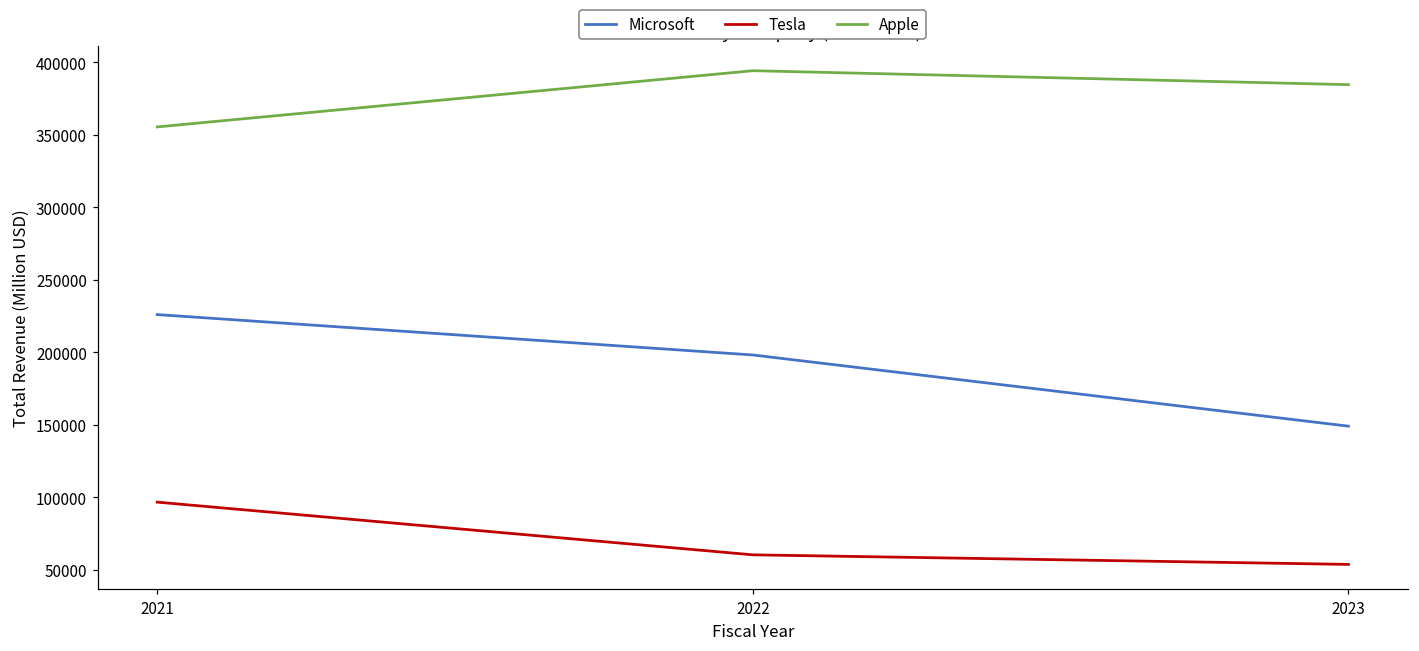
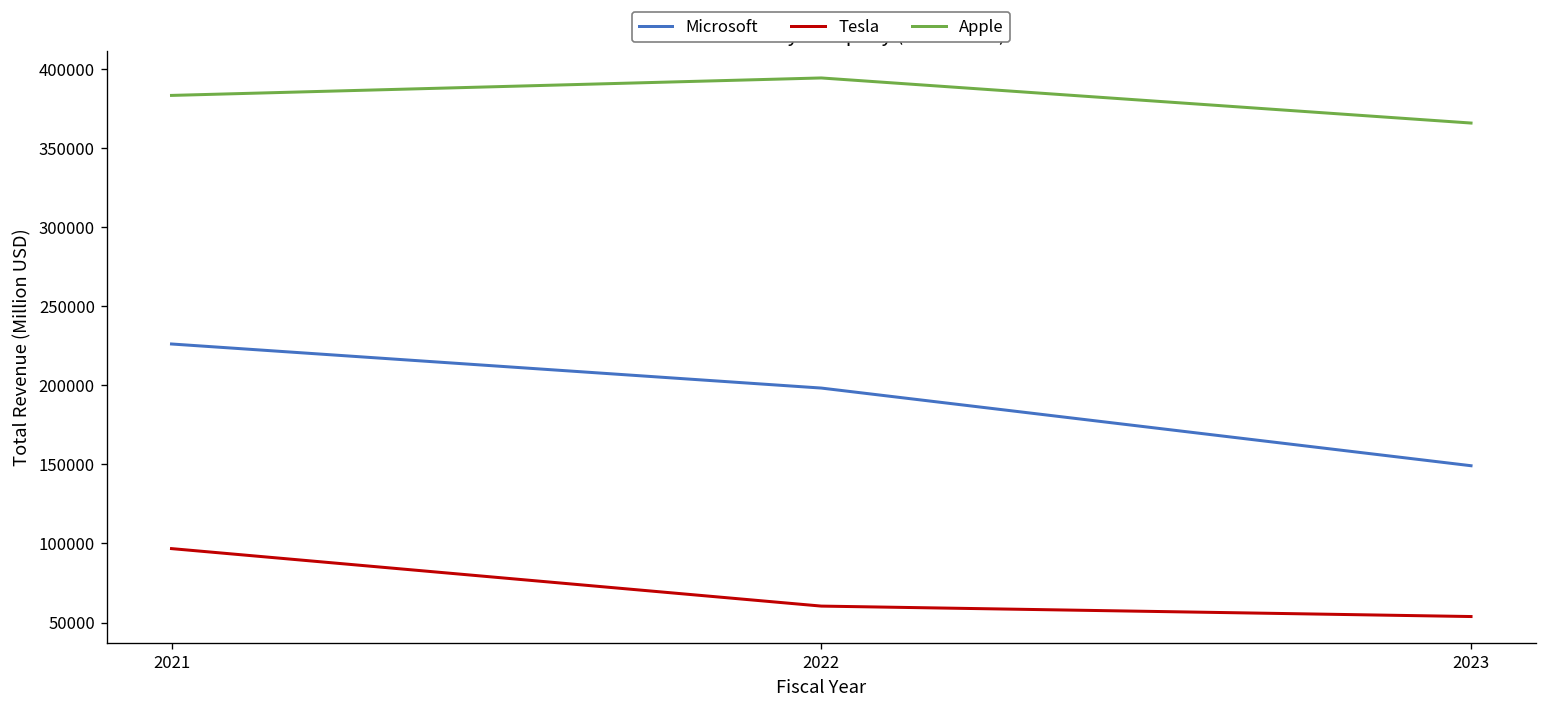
Apple, 2021: 356000 -> 383000
Apple, 2023: 385000 -> 366000
